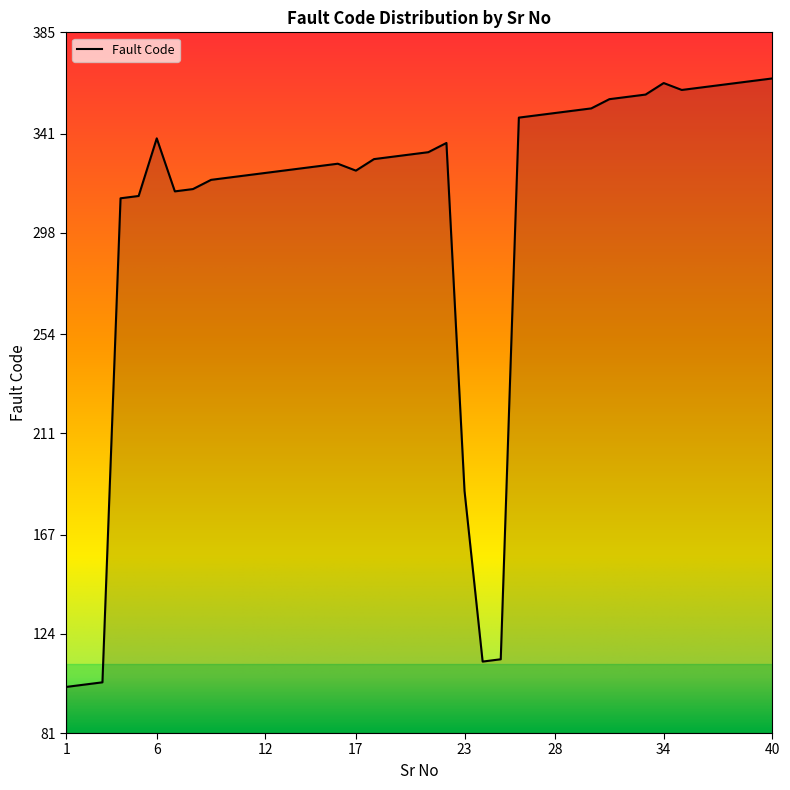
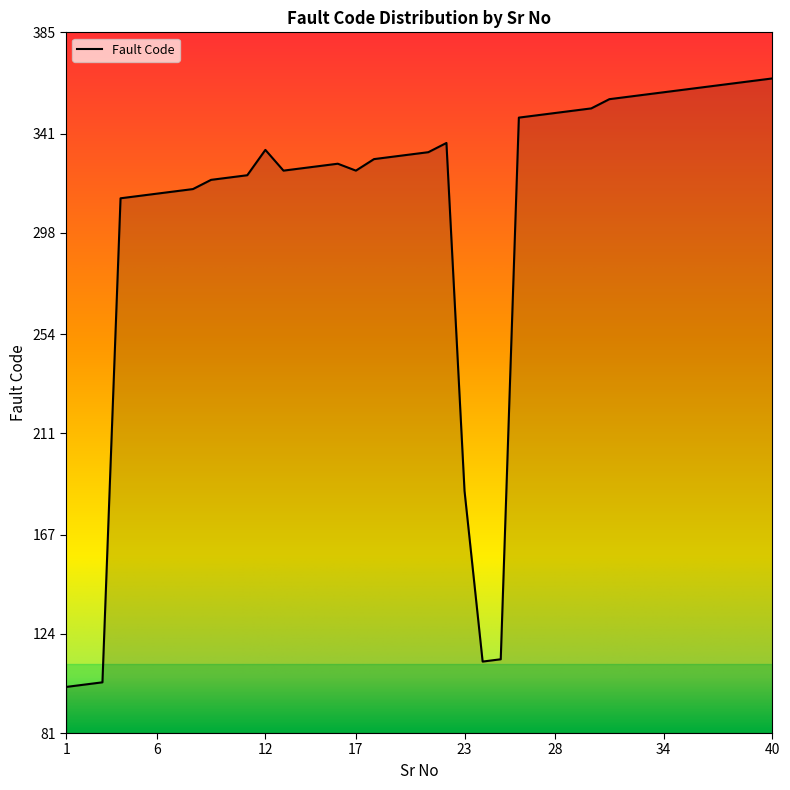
6: 339 -> 315
12: 324 -> 334
34: 363 -> 359
